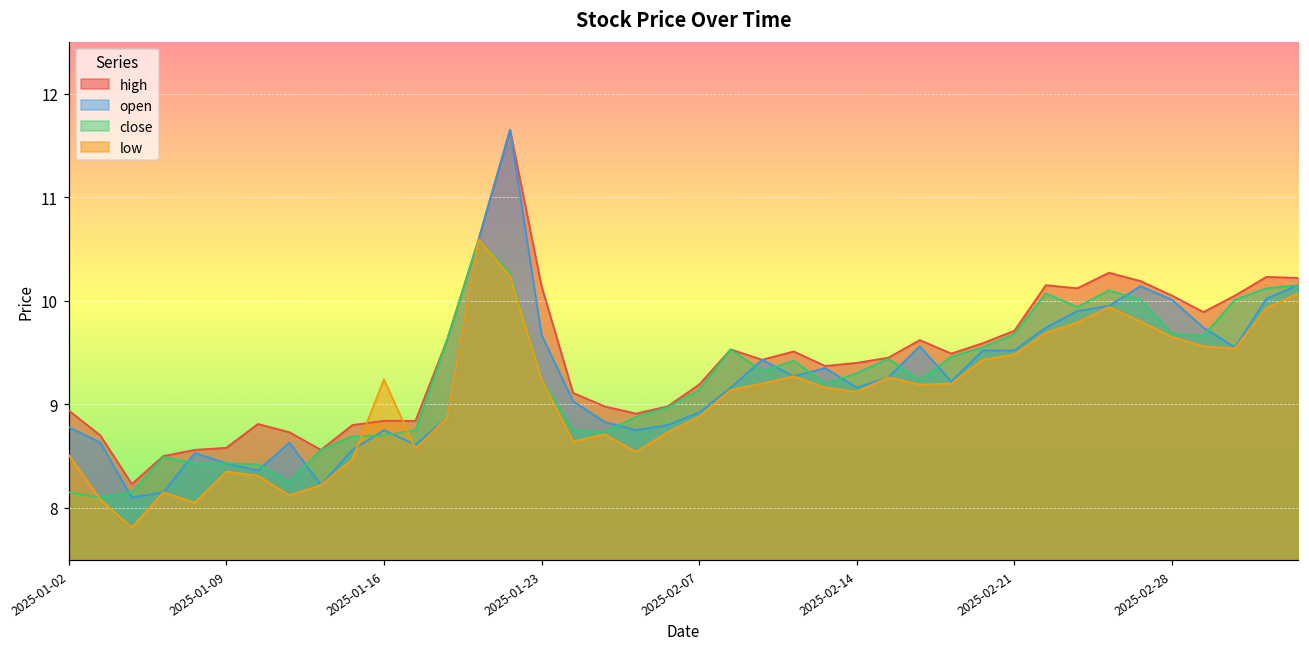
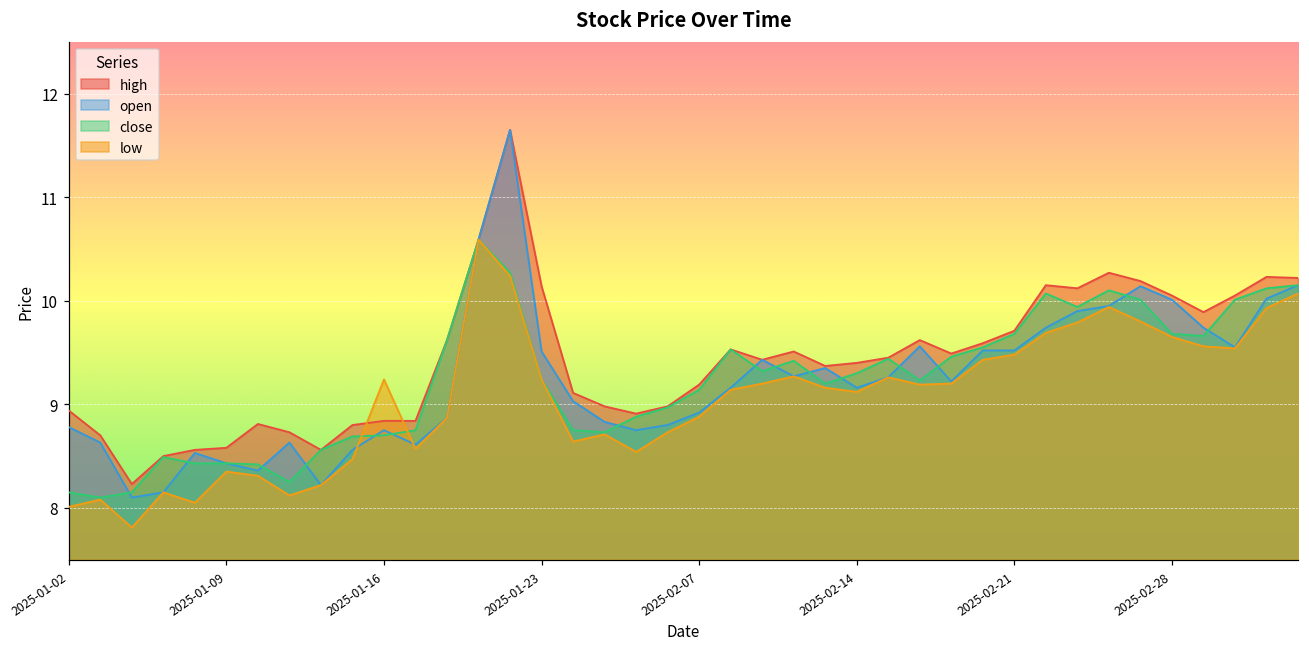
low, 2025-01-02: 8.5 -> 8.0
open, 2025-01-23: 9.7 -> 9.5
